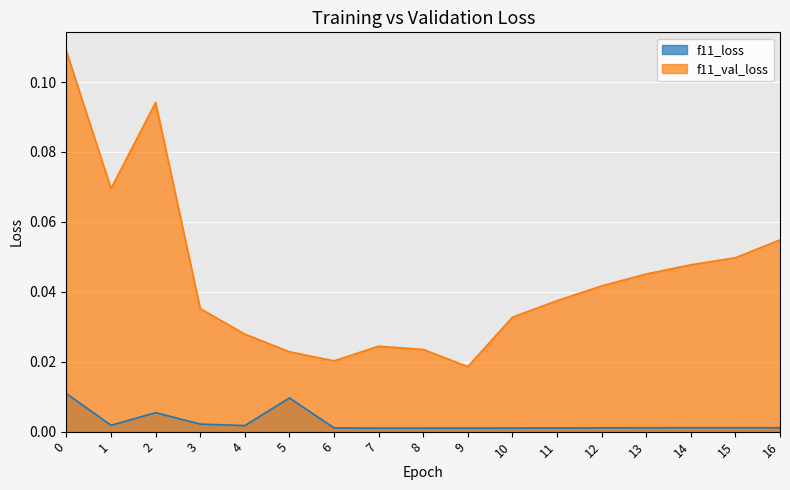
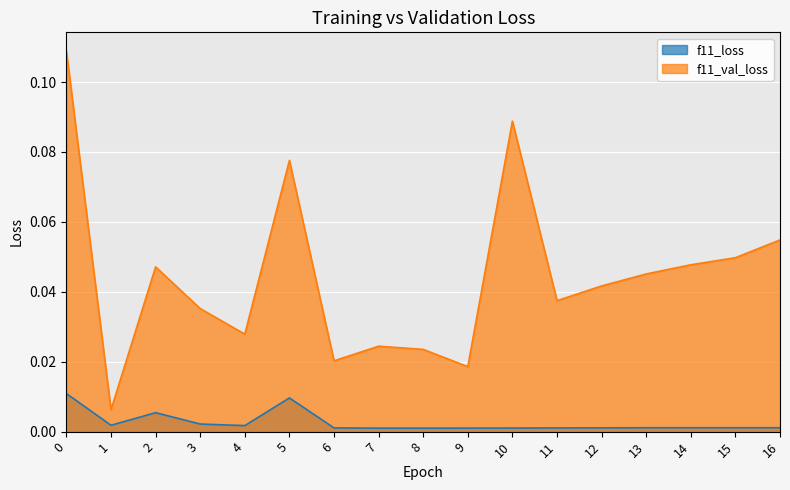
f11_val_loss, 1: 0.070 -> 0.006
f11_val_loss, 2: 0.094 -> 0.047
f11_val_loss, 5: 0.023 -> 0.078
f11_val_loss, 10: 0.033 -> 0.089
